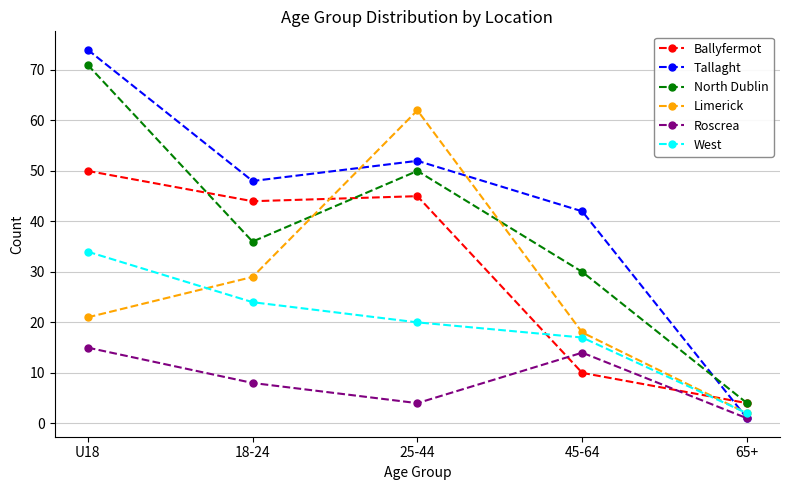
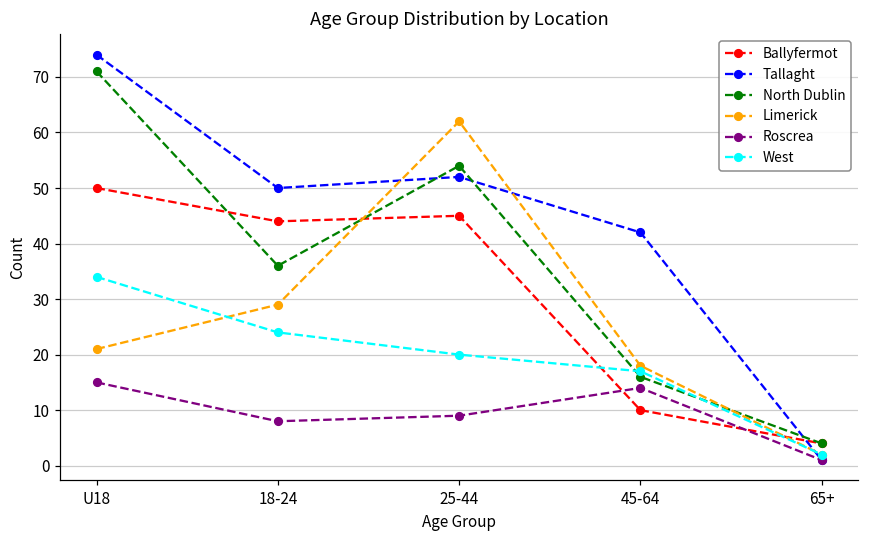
Tallaght, 18-24: 48 -> 50
North Dublin, 25-44: 50 -> 54
Roscrea, 25-44: 4 -> 9
North Dublin, 45-64: 30 -> 16
